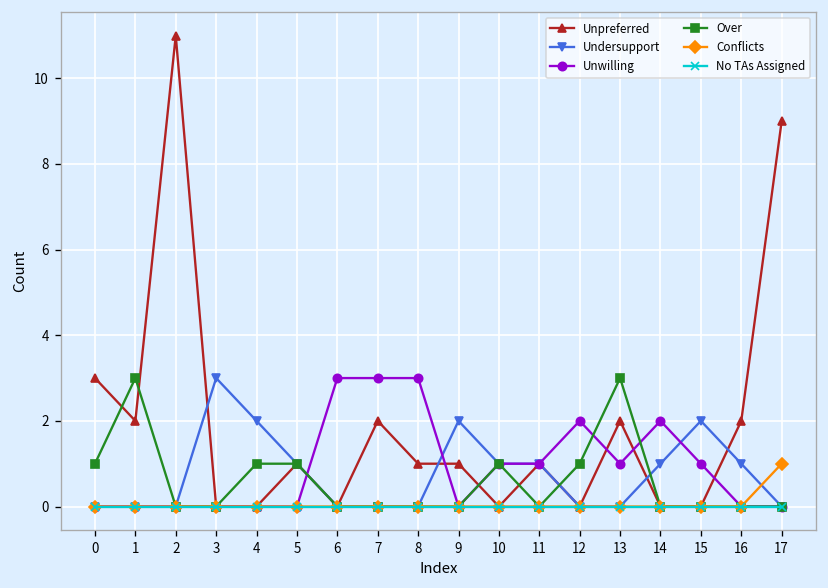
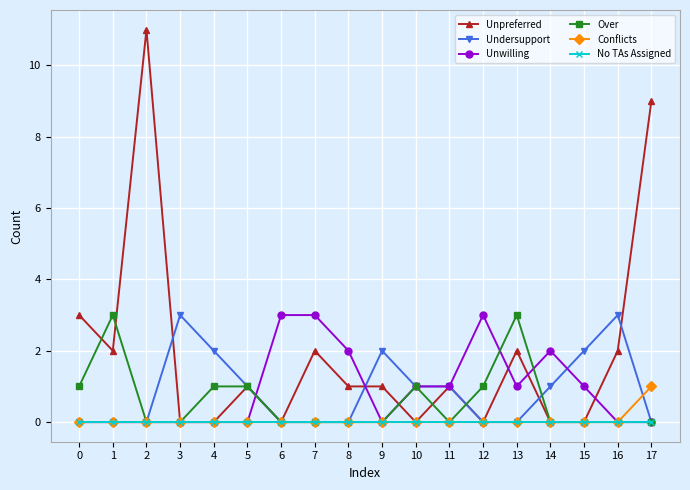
Unwilling, 8: 3 -> 2
Unwilling, 12: 2 -> 3
Undersupport, 16: 1 -> 3
